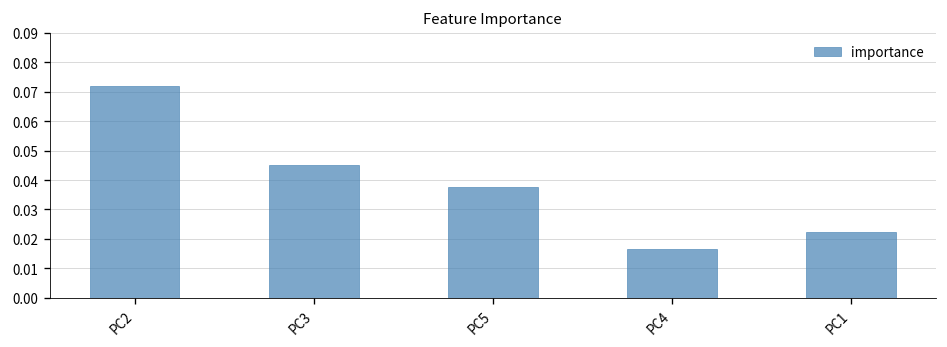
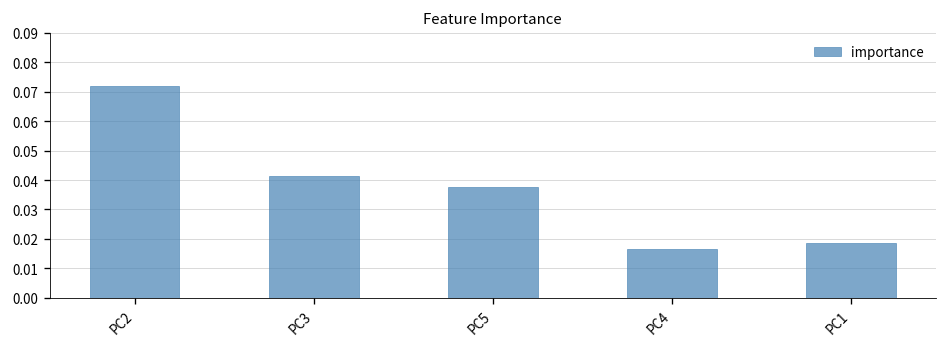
PC3: 0.045 -> 0.042
PC1: 0.022 -> 0.019
